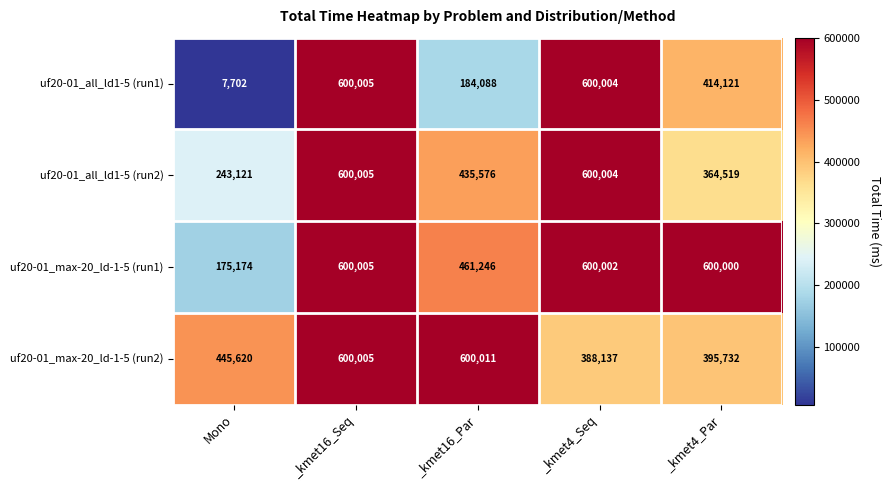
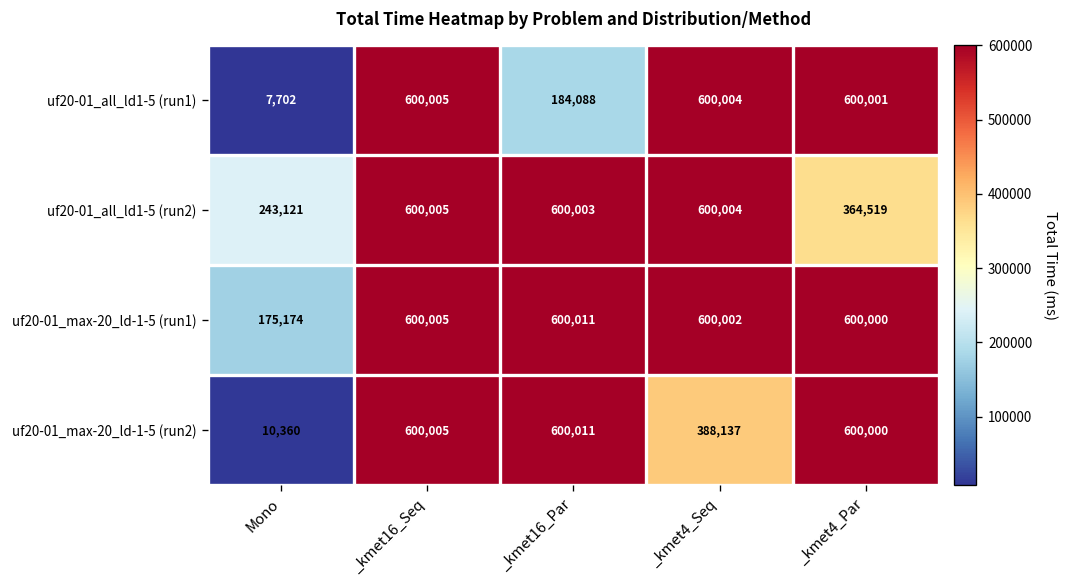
uf20-01_all_ld1-5 (run1), _kmet4_Par: 414,121 -> 600,001
uf20-01_all_ld1-5 (run2), _kmet16_Par: 435,576 -> 600,003
uf20-01_max-20_ld-1-5 (run1), _kmet16_Par: 461,246 -> 600,011
uf20-01_max-20_ld-1-5 (run2), Mono: 445,620 -> 10,360
uf20-01_max-20_ld-1-5 (run2), _kmet4_Par: 395,732 -> 600,000
